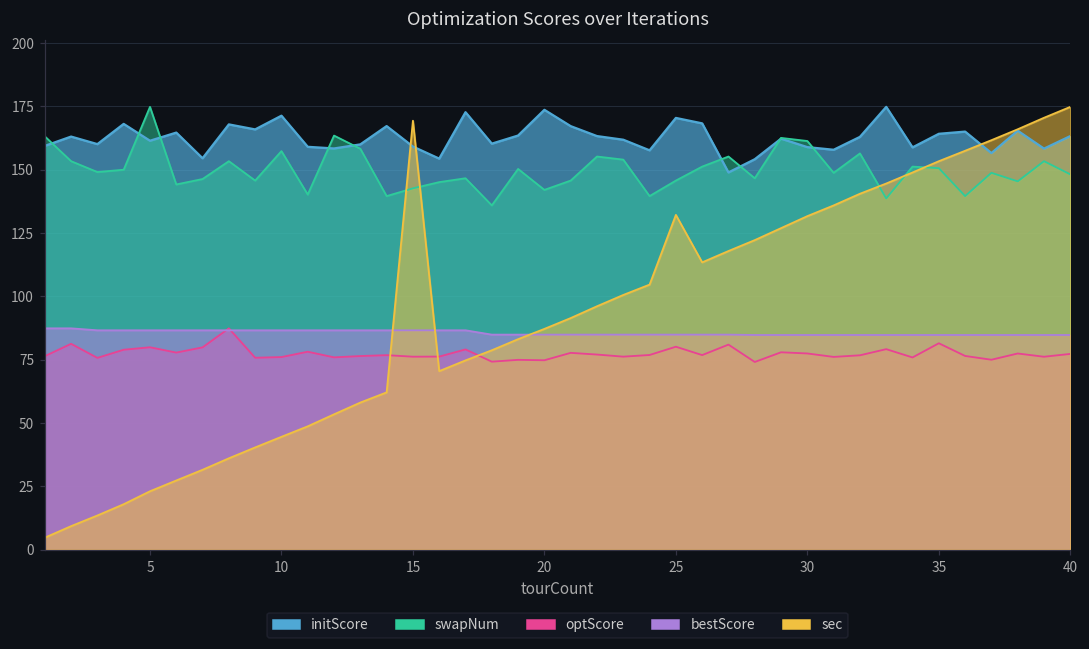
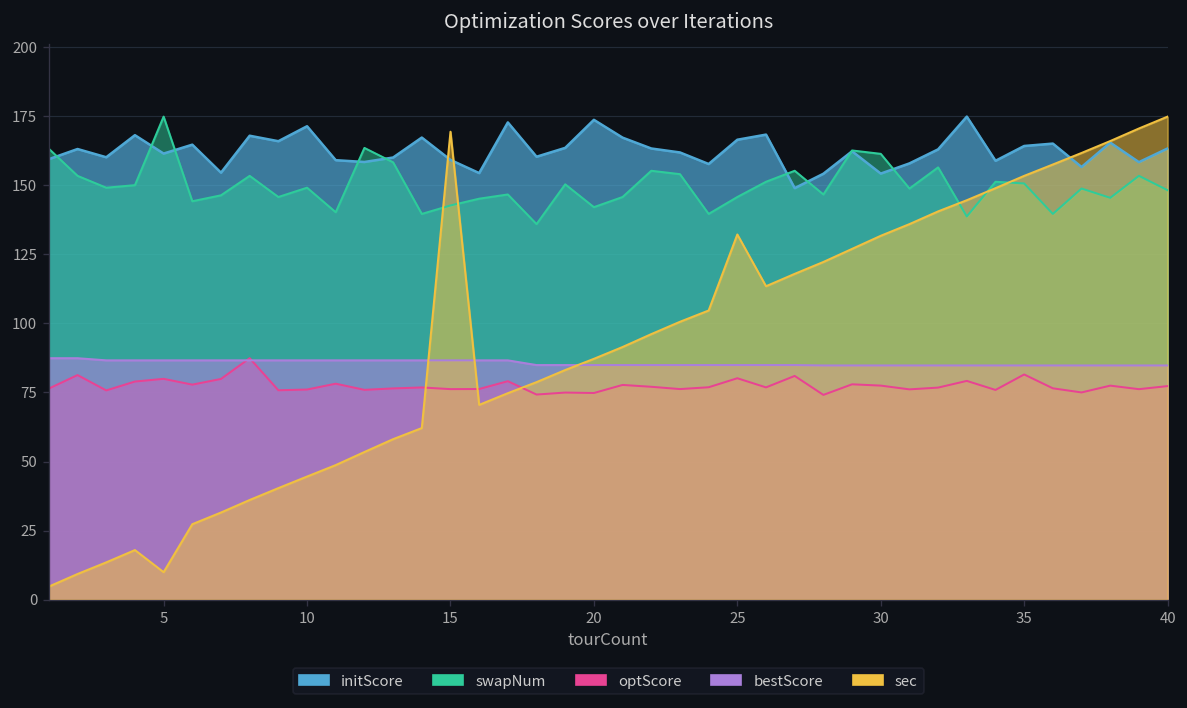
sec, 5: 23 -> 10
swapNum, 10: 157 -> 149
initScore, 25: 170 -> 166
initScore, 30: 159 -> 154
